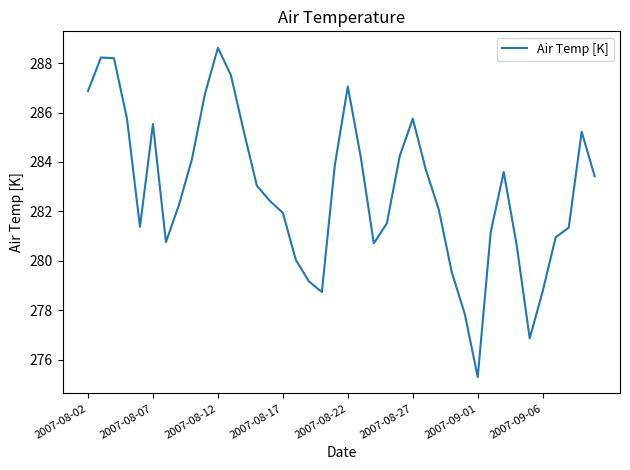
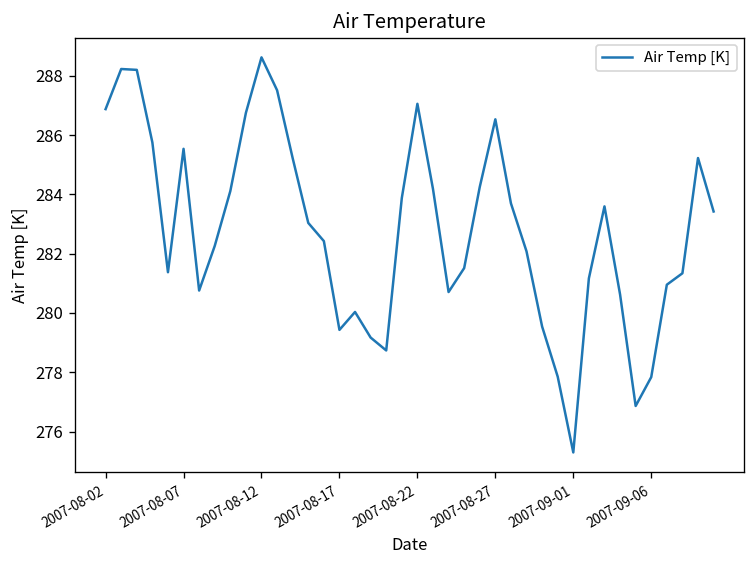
2007-08-17: 281.9 -> 279.4
2007-08-27: 285.8 -> 286.5
2007-09-06: 278.8 -> 277.8
